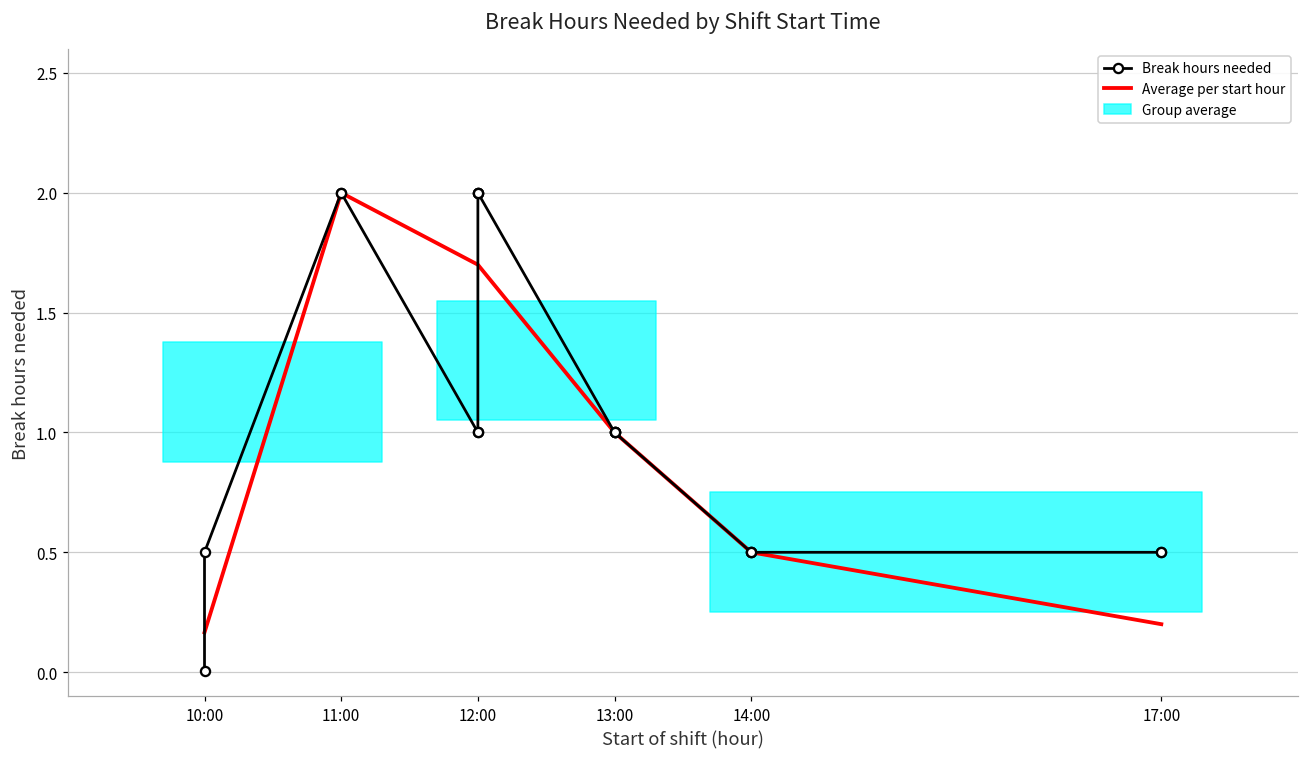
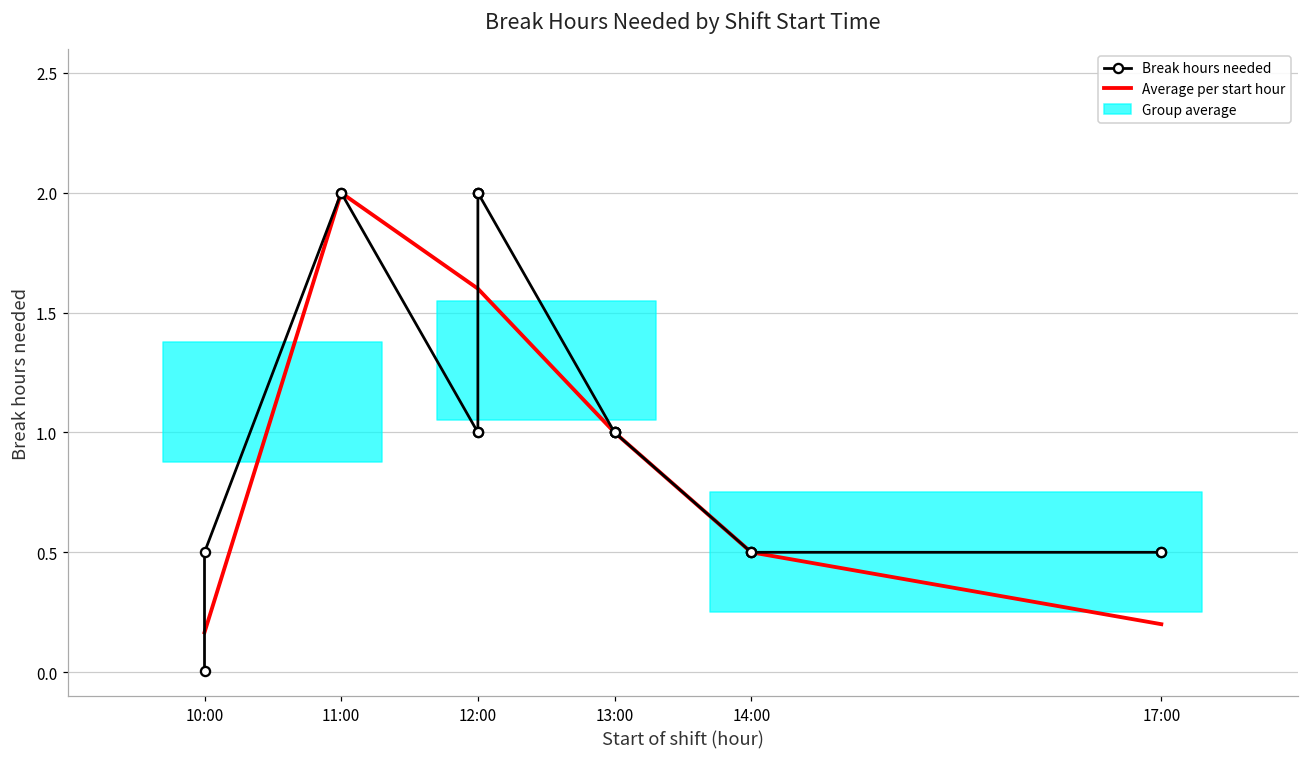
Average per start hour, 12:00: 1.7 -> 1.6
